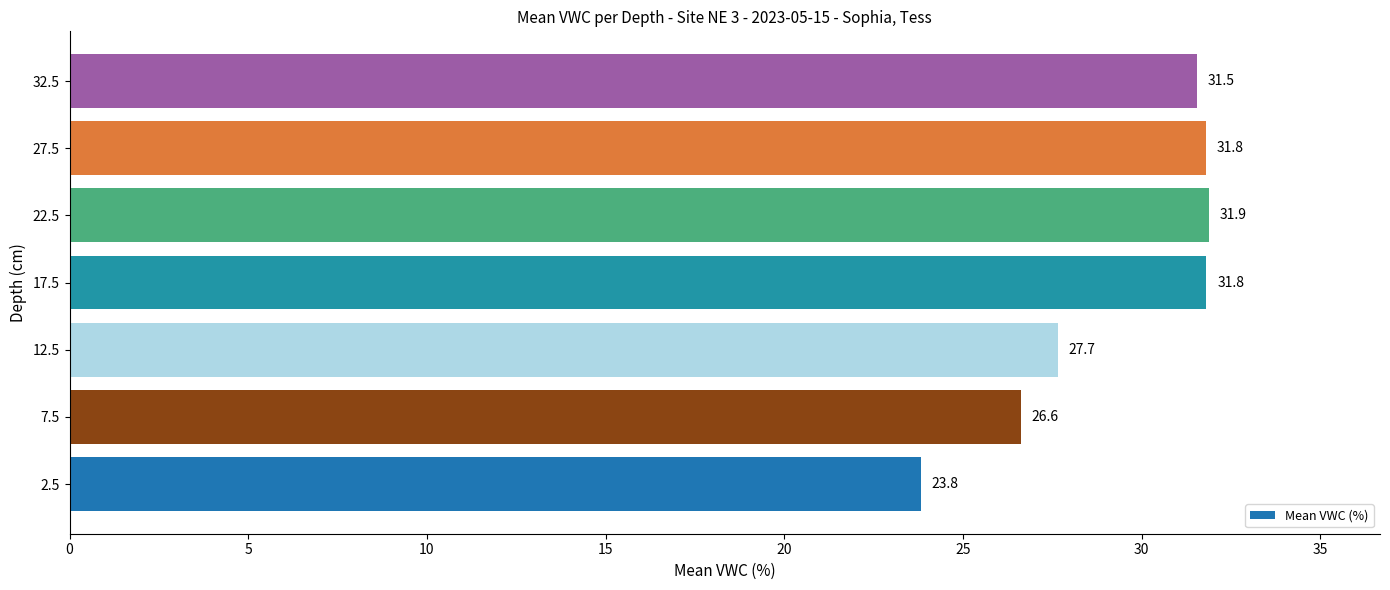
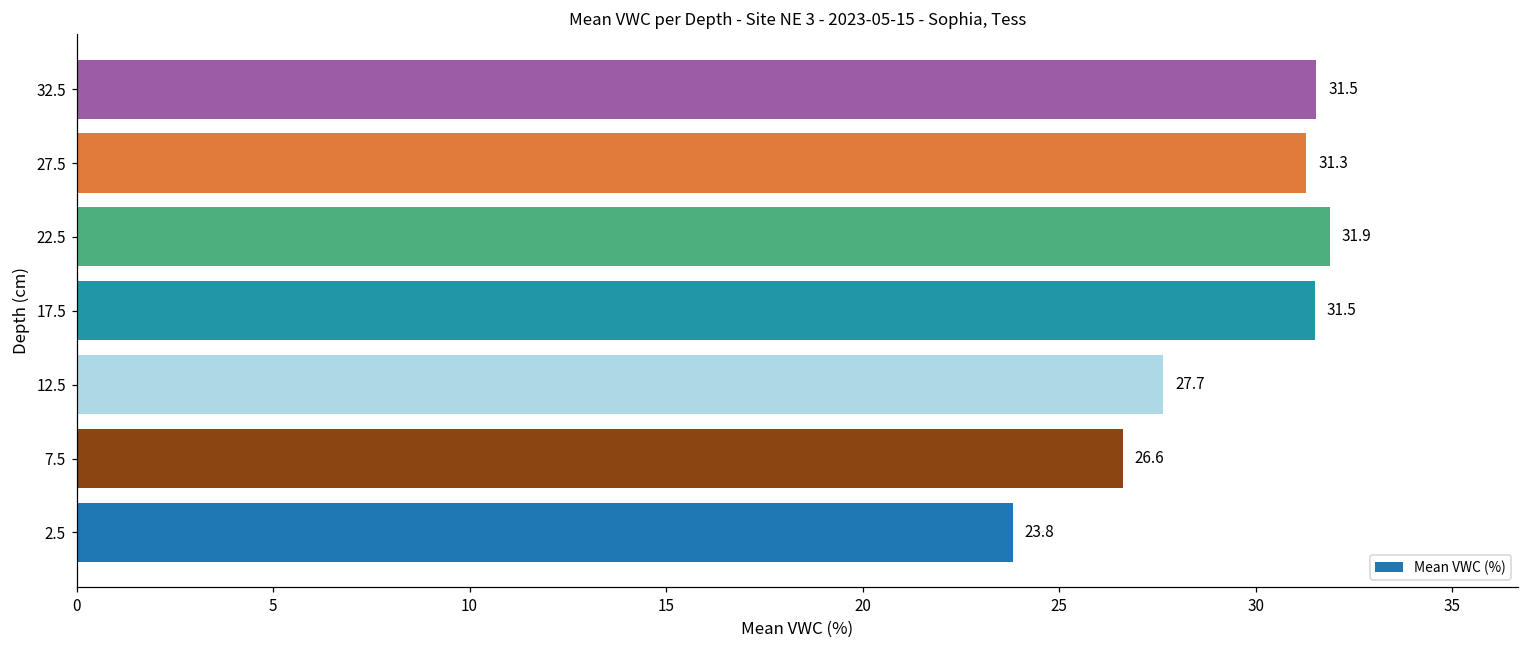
27.5: 31.8 -> 31.3
17.5: 31.8 -> 31.5
